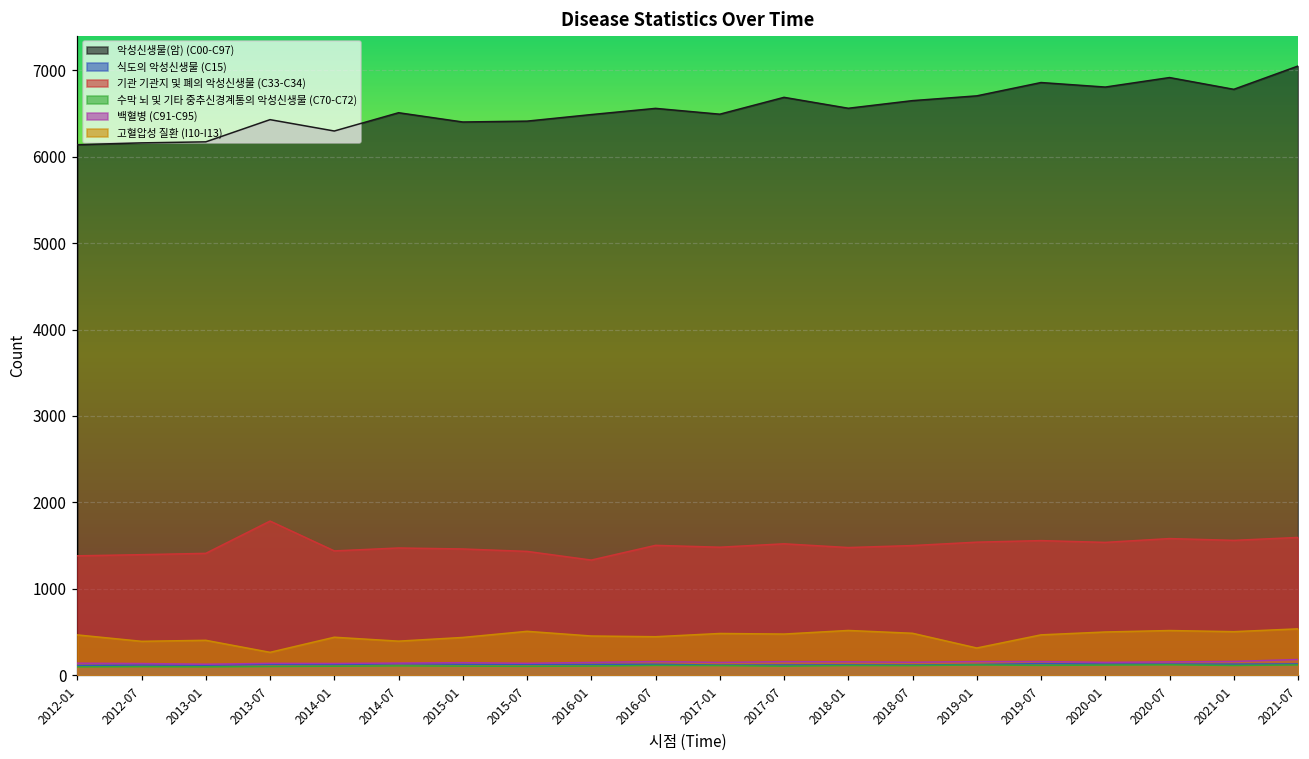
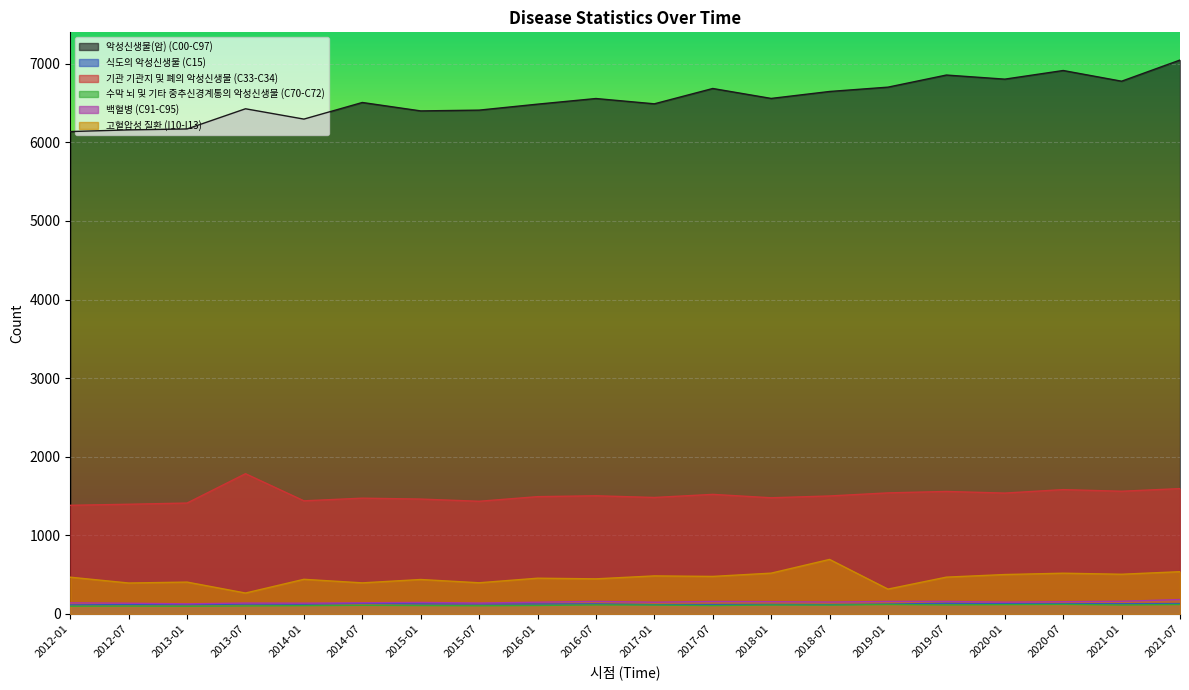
고혈압성 질환 (I10-I13), 2015-07: 500 -> 400
기관 기관지 및 폐의 악성신생물 (C33-C34), 2016-01: 1300 -> 1500
고혈압성 질환 (I10-I13), 2018-07: 500 -> 700
